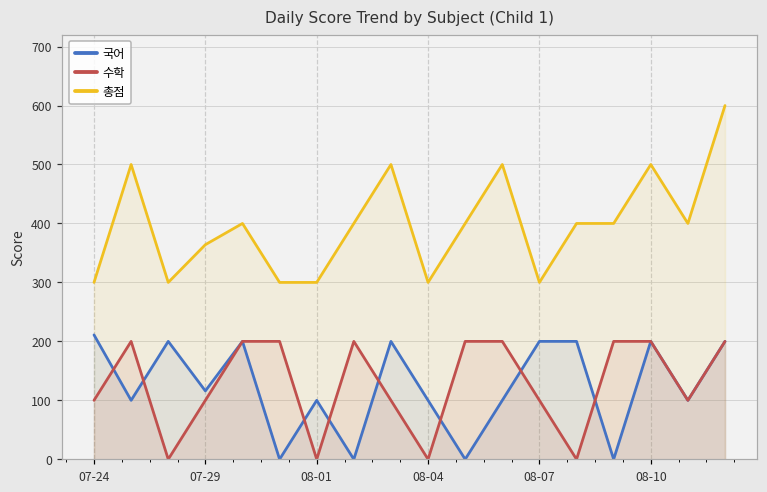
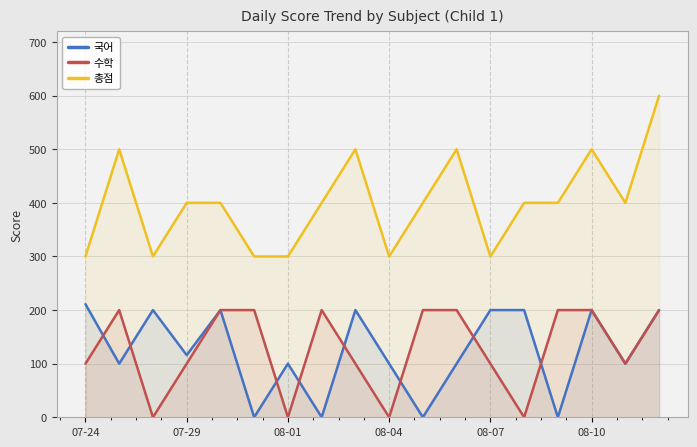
총점, 07-29: 360 -> 400
